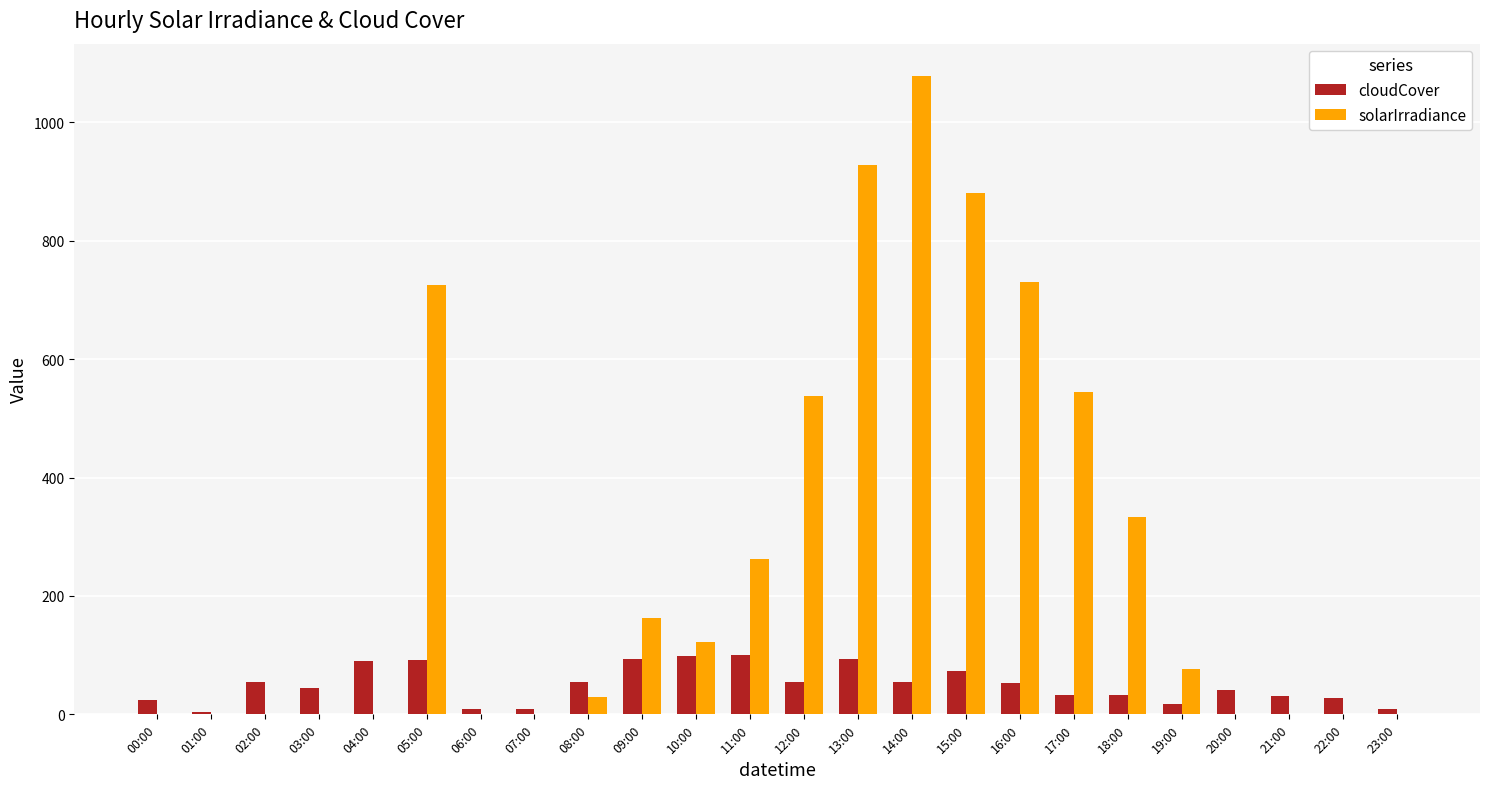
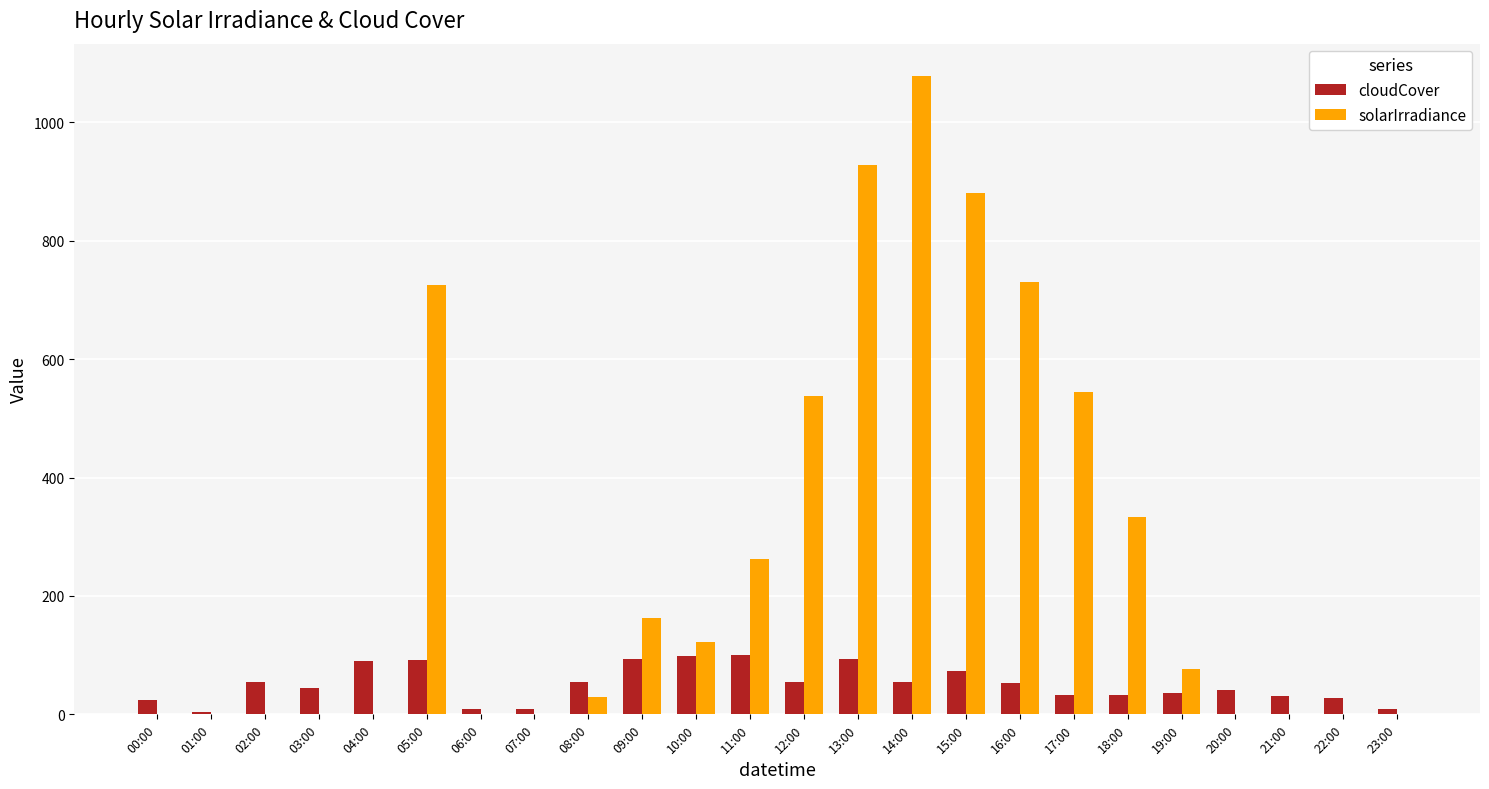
cloudCover, 19:00: 20 -> 40
